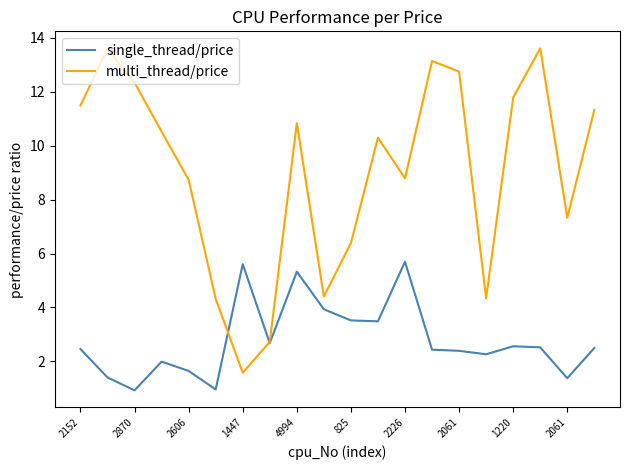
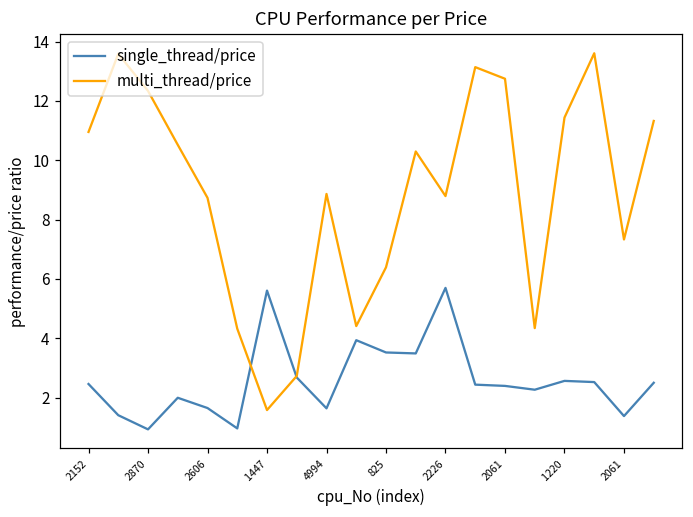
multi_thread/price, 2152: 11.5 -> 11.0
single_thread/price, 4994: 5.3 -> 1.6
multi_thread/price, 4994: 10.8 -> 8.9
multi_thread/price, 1220: 11.8 -> 11.4
